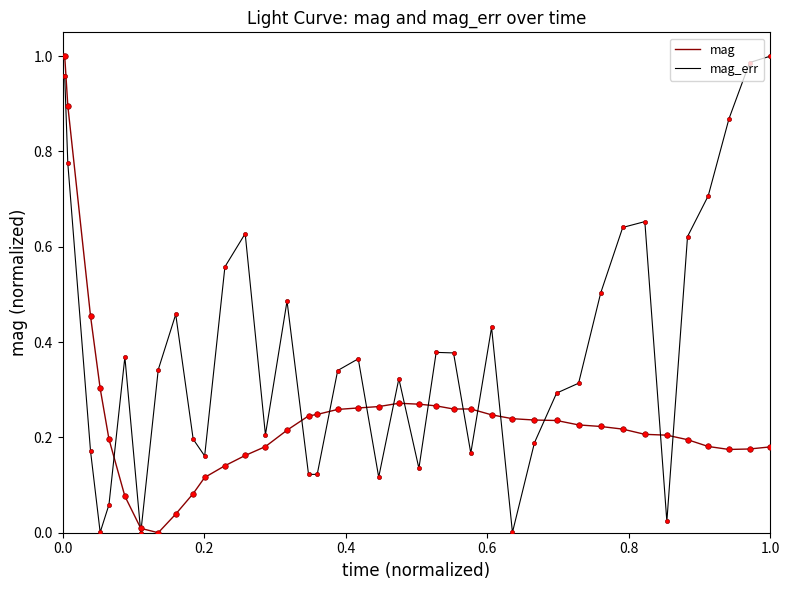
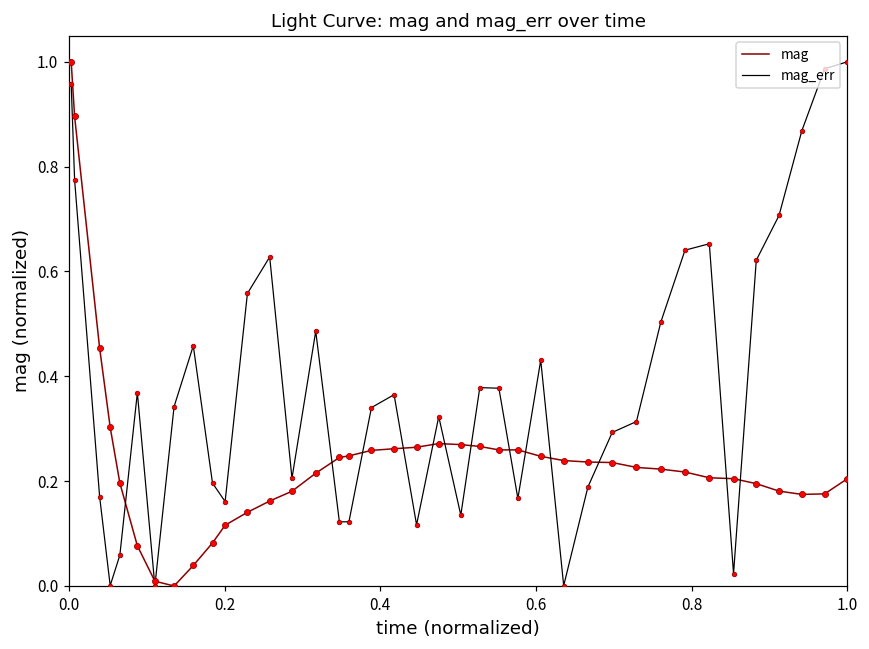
mag, 1.0: 0.18 -> 0.20
